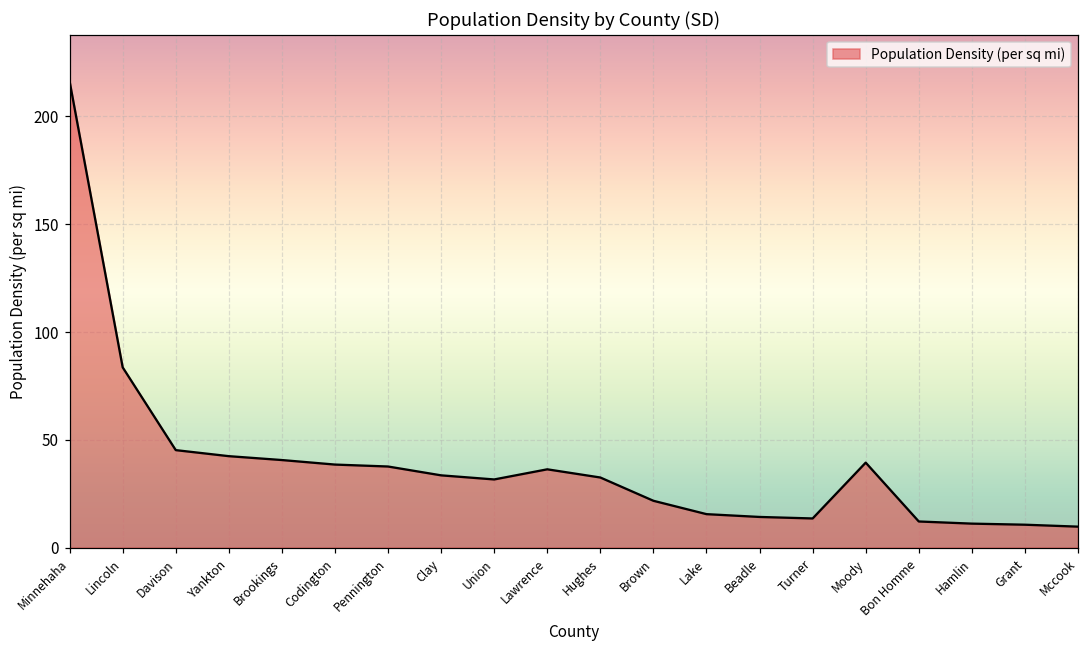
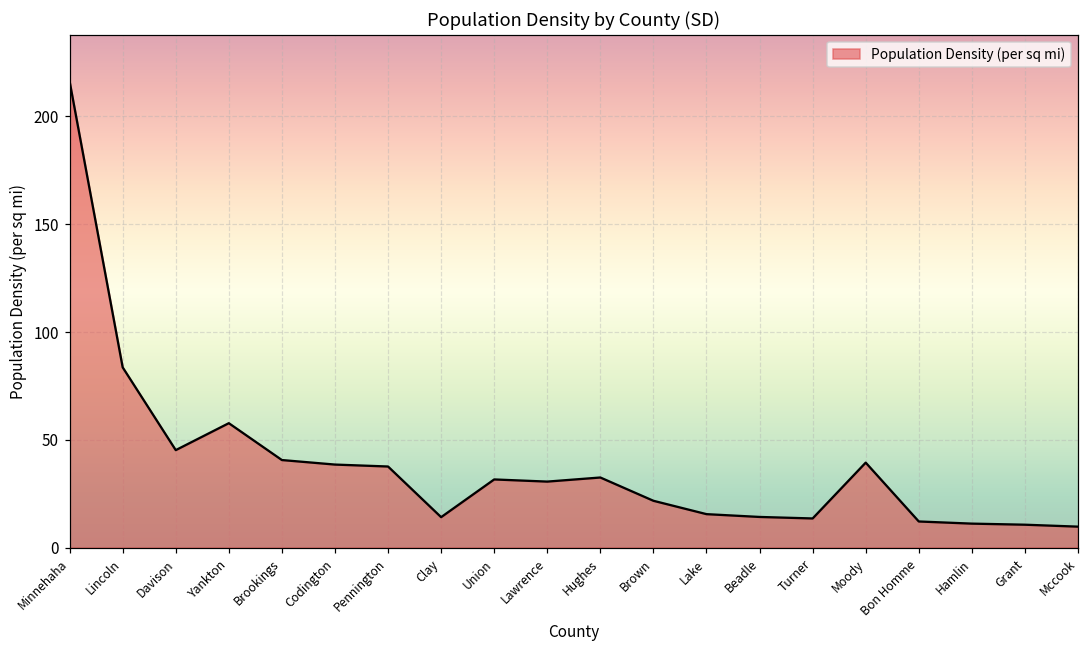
Yankton: 42 -> 58
Clay: 34 -> 14
Lawrence: 36 -> 31
